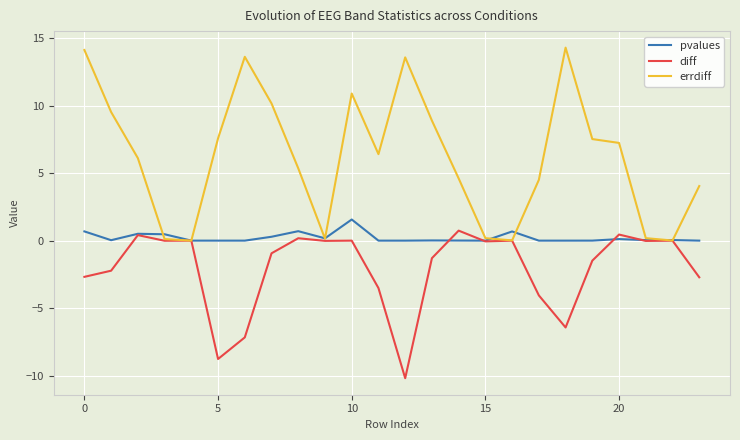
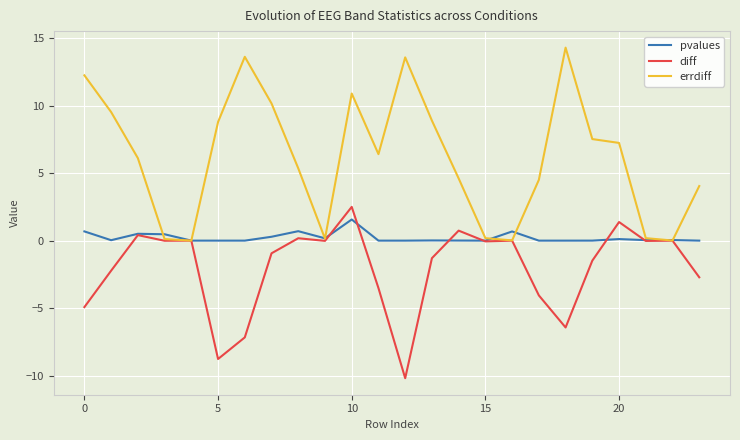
diff, 0: -2.7 -> -4.9
errdiff, 0: 14.1 -> 12.2
errdiff, 5: 7.6 -> 8.8
diff, 10: 0.0 -> 2.5
diff, 20: 0.5 -> 1.4
